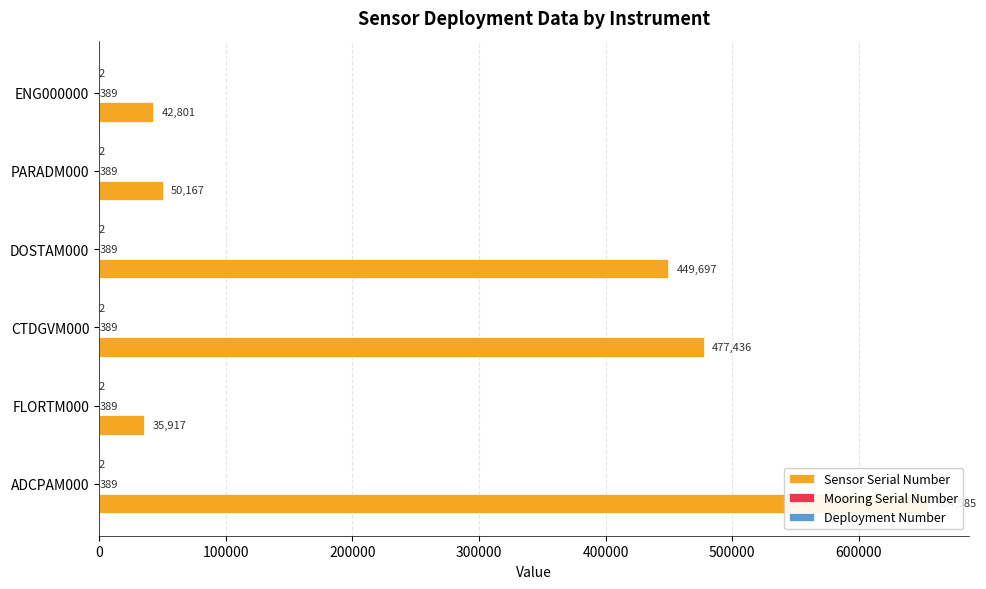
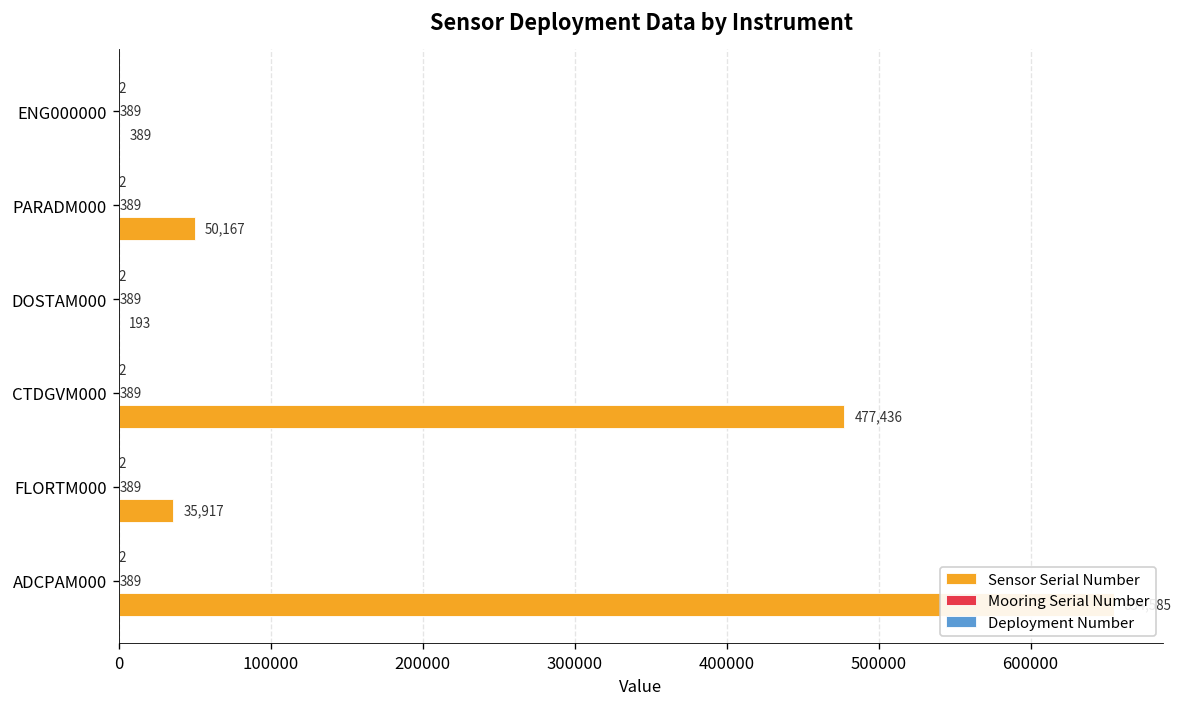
Sensor Serial Number, ENG000000: 42,801 -> 389
Sensor Serial Number, DOSTAM000: 449,697 -> 193
